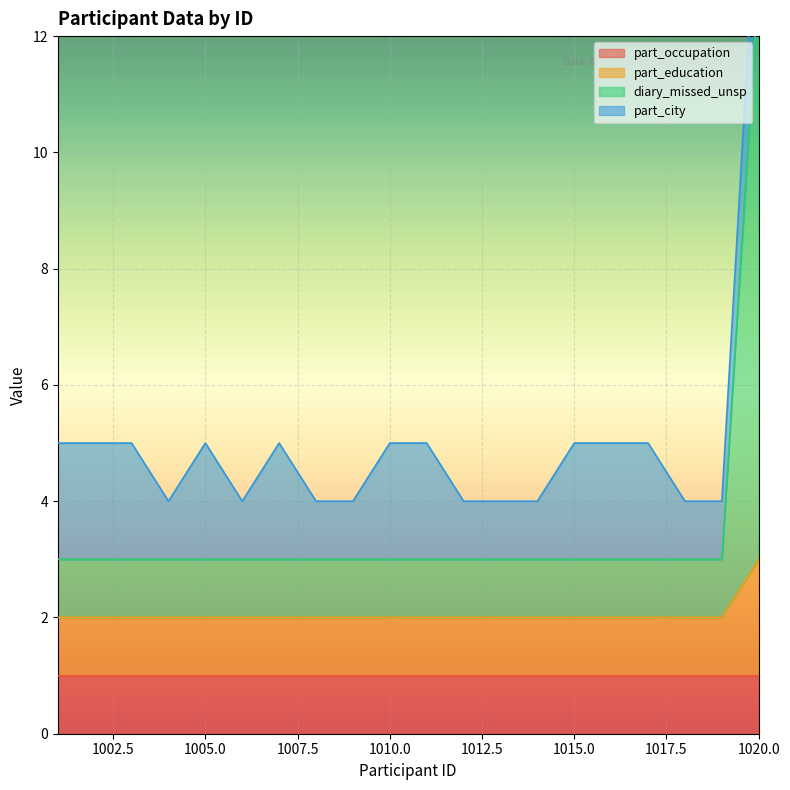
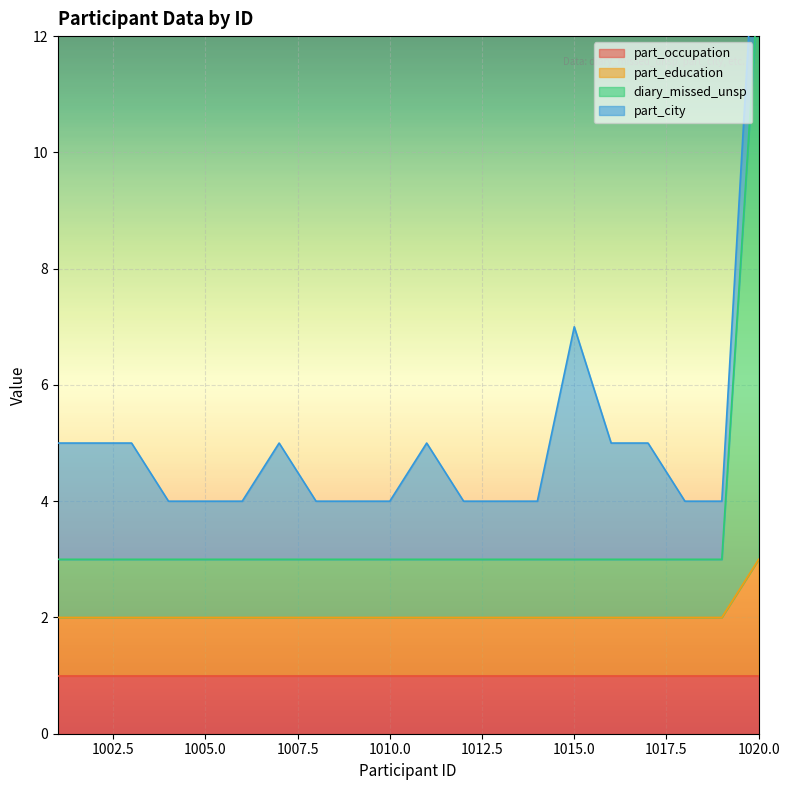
part_city, 1005.0: 2 -> 1
part_city, 1010.0: 2 -> 1
part_city, 1015.0: 2 -> 4
